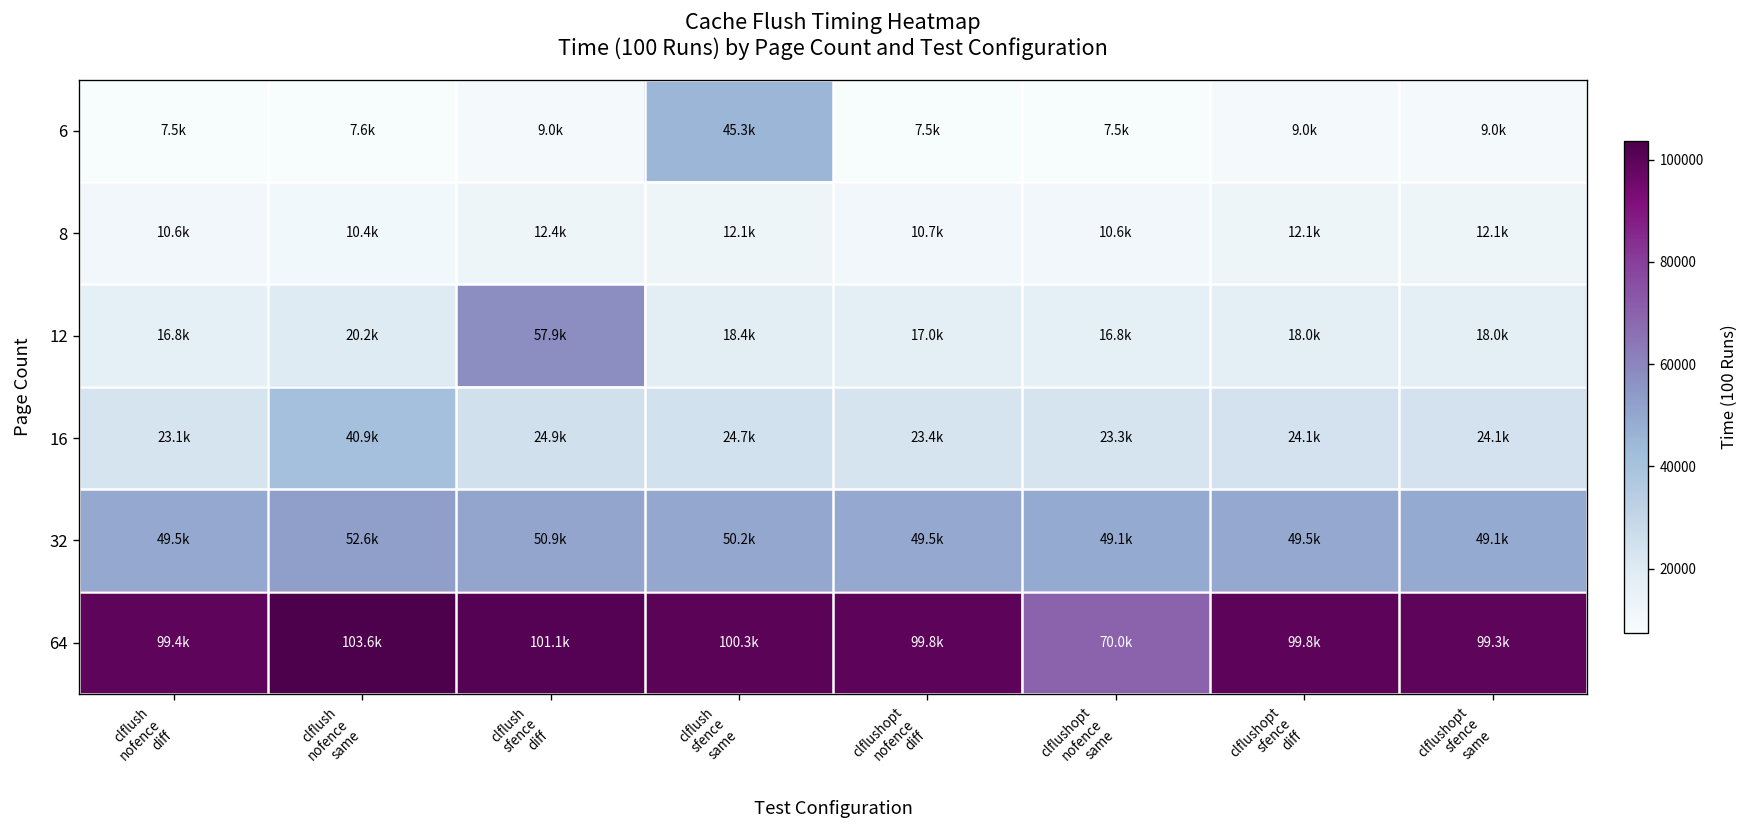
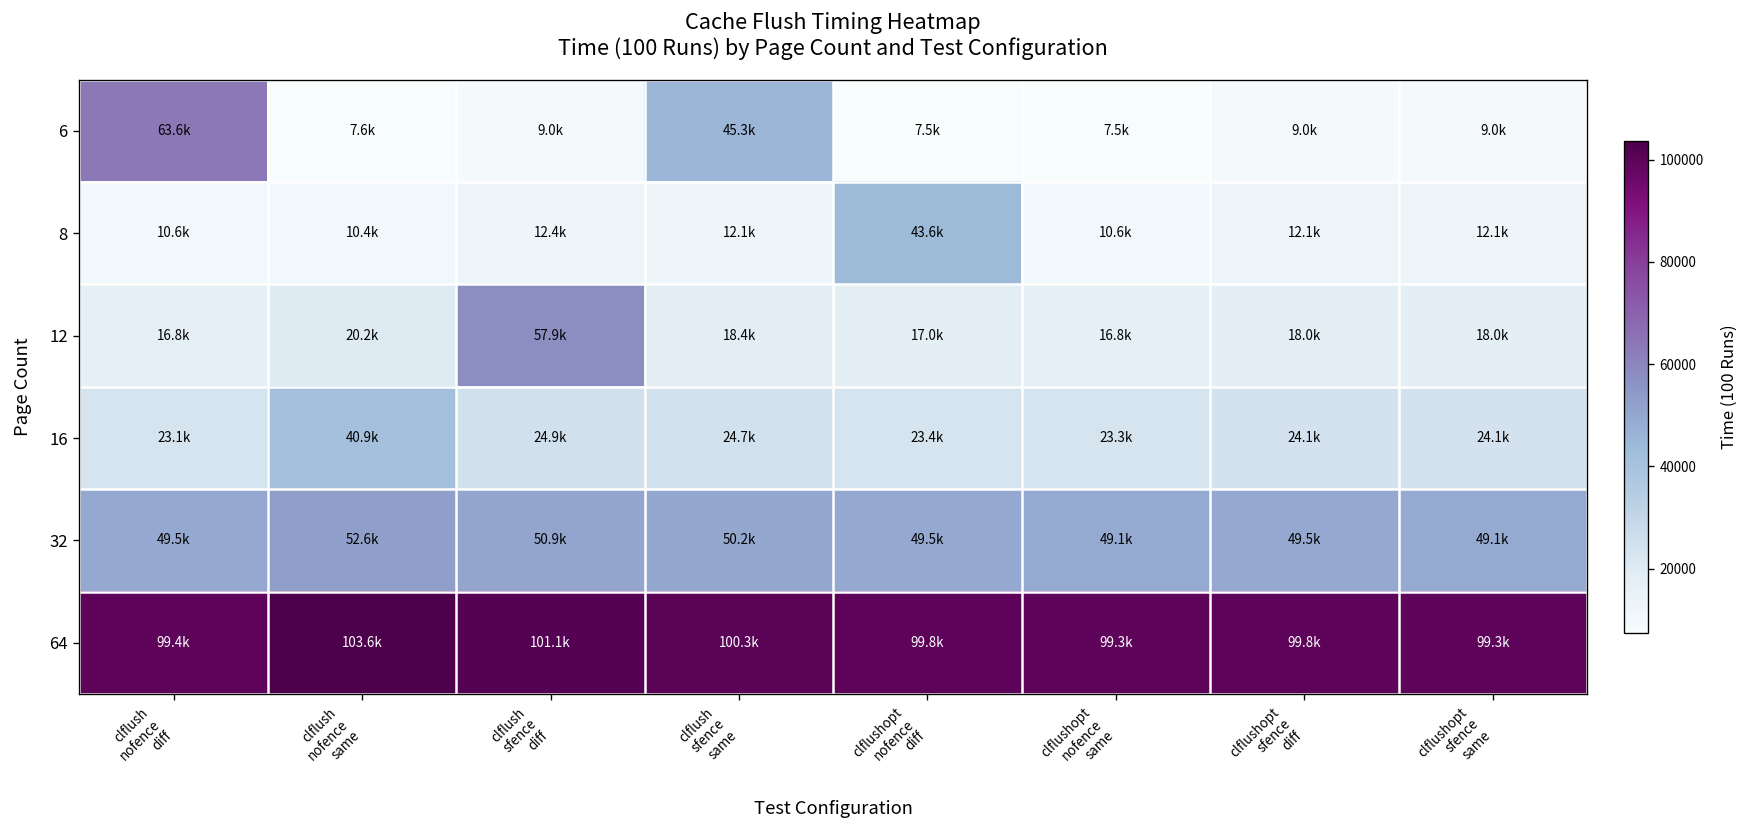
6, clflush nofence diff: 7.5k -> 63.6k
8, clflushopt nofence diff: 10.7k -> 43.6k
64, clflushopt nofence same: 70.0k -> 99.3k
